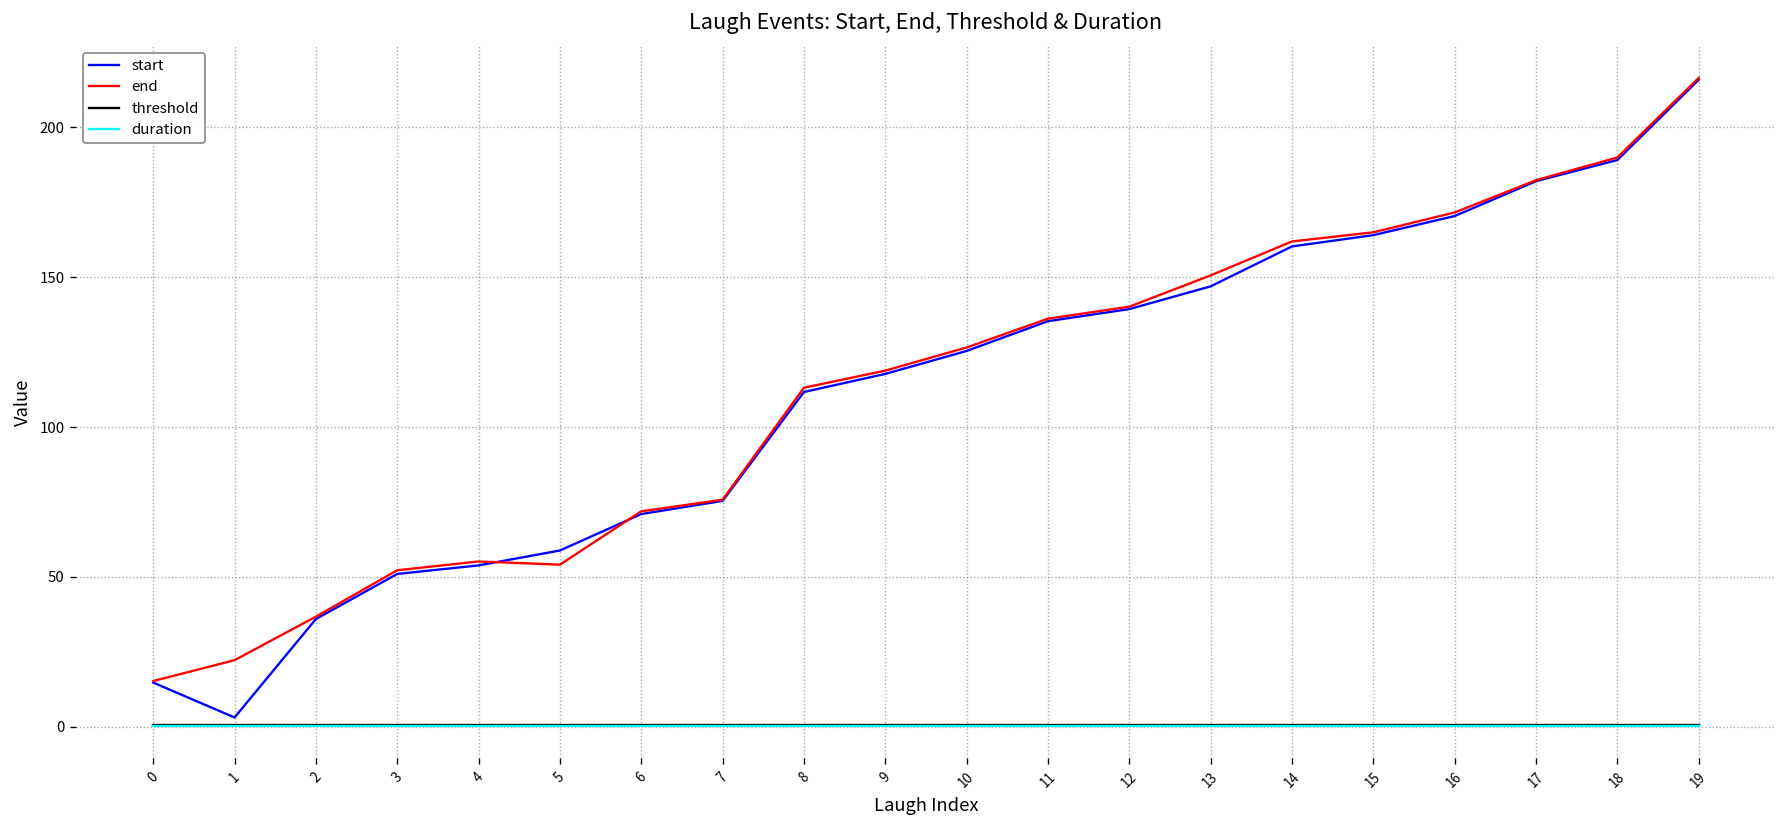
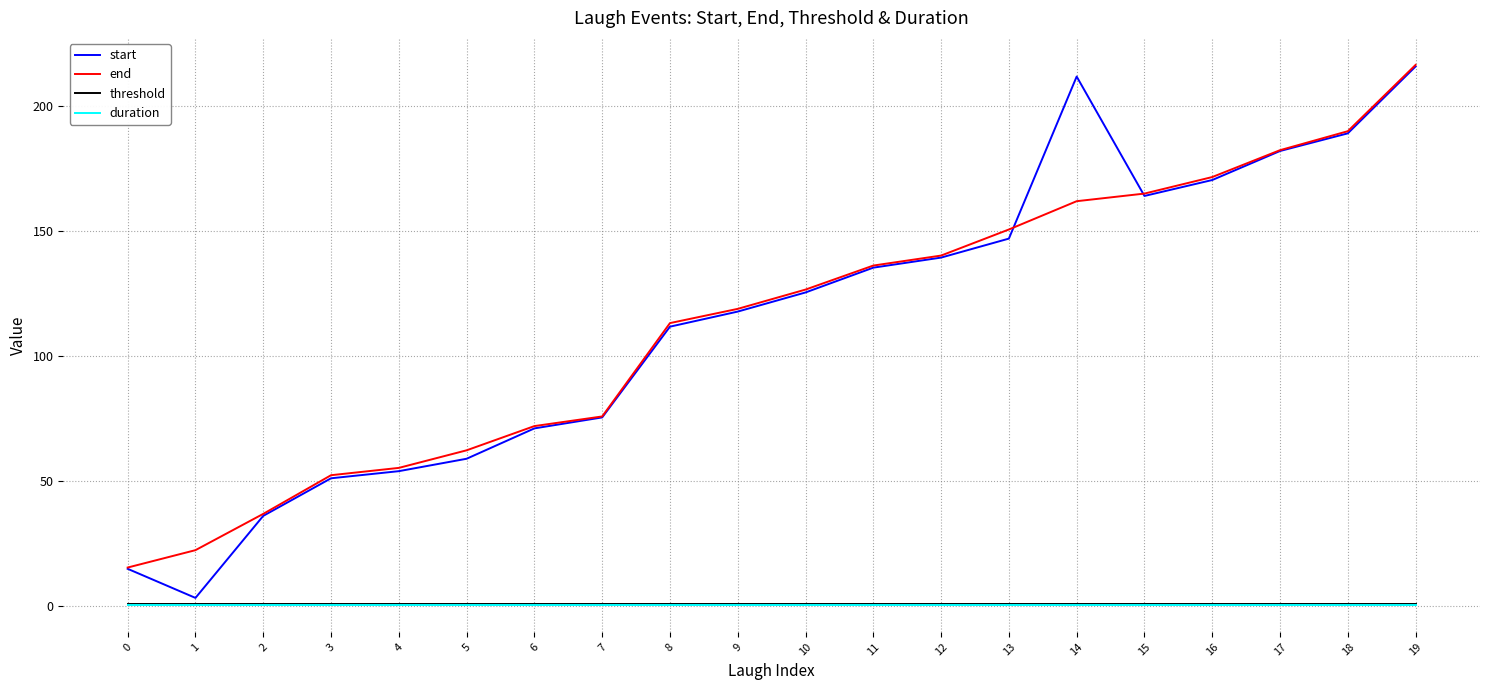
end, 5: 54 -> 62
start, 14: 160 -> 212
